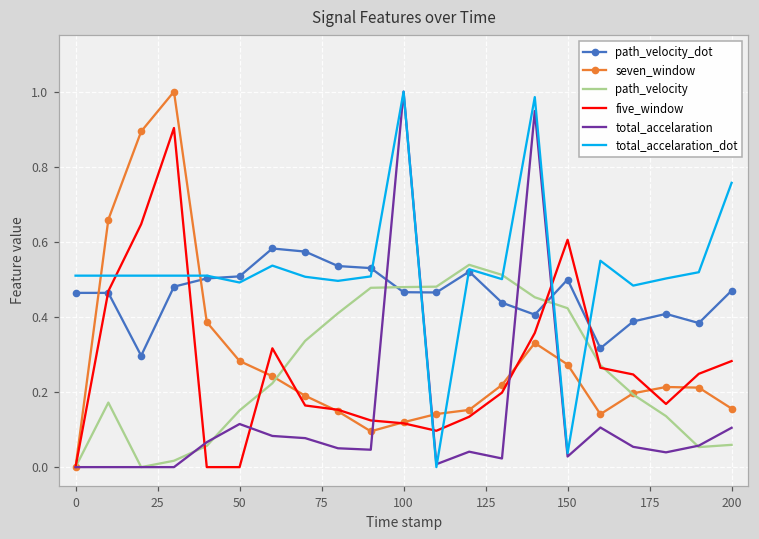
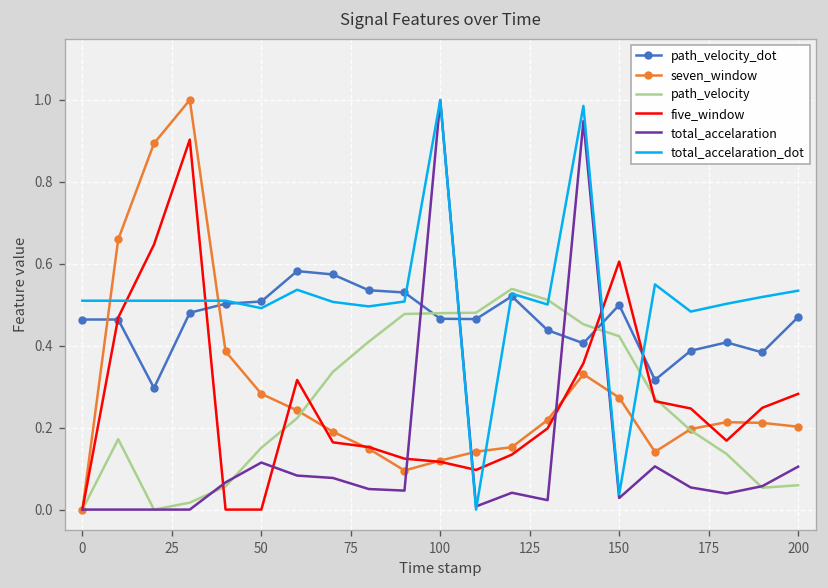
seven_window, 200: 0.16 -> 0.20
total_accelaration_dot, 200: 0.76 -> 0.53
